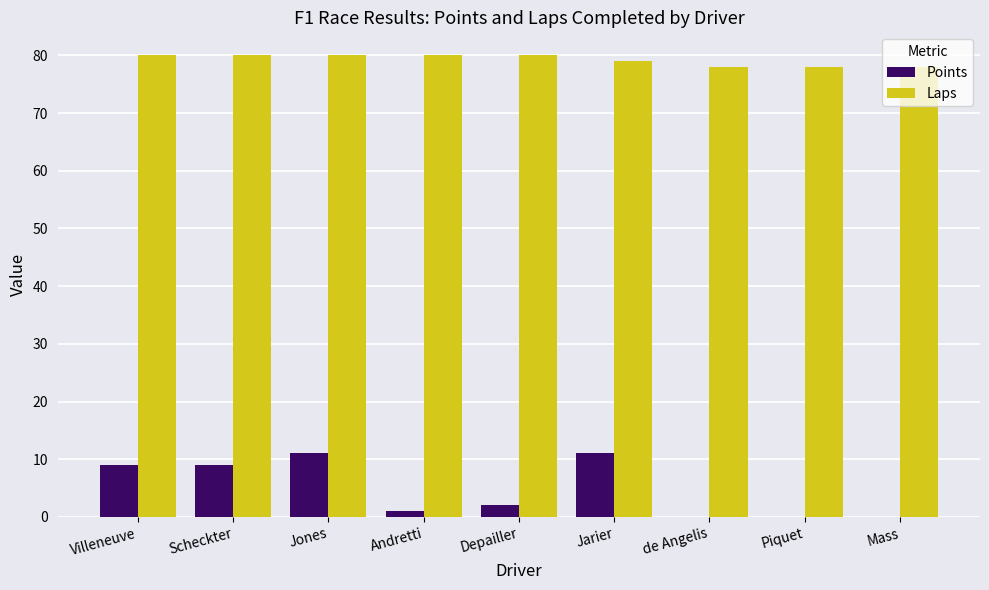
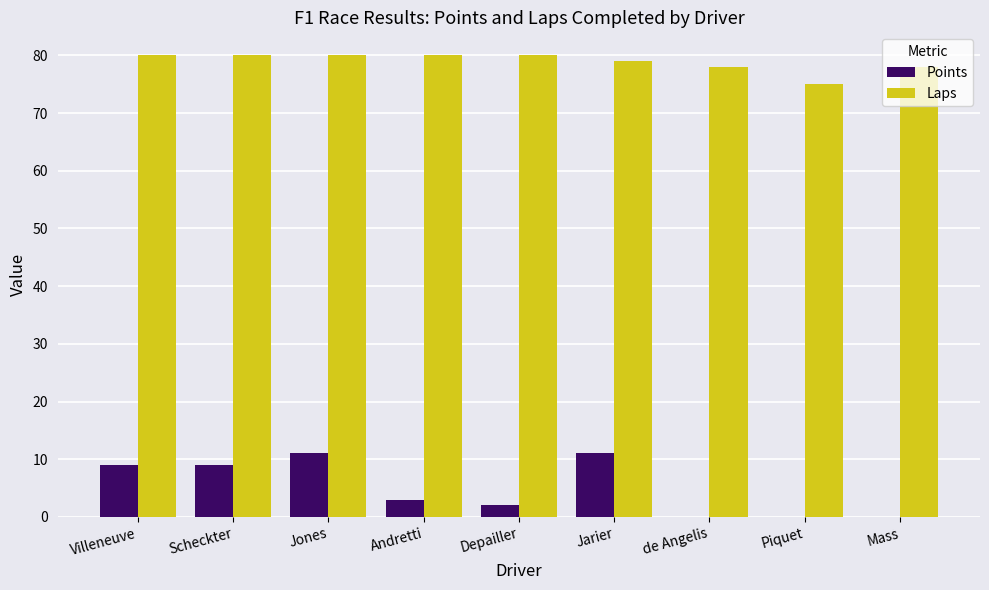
Points, Andretti: 1 -> 3
Laps, Piquet: 78 -> 75
